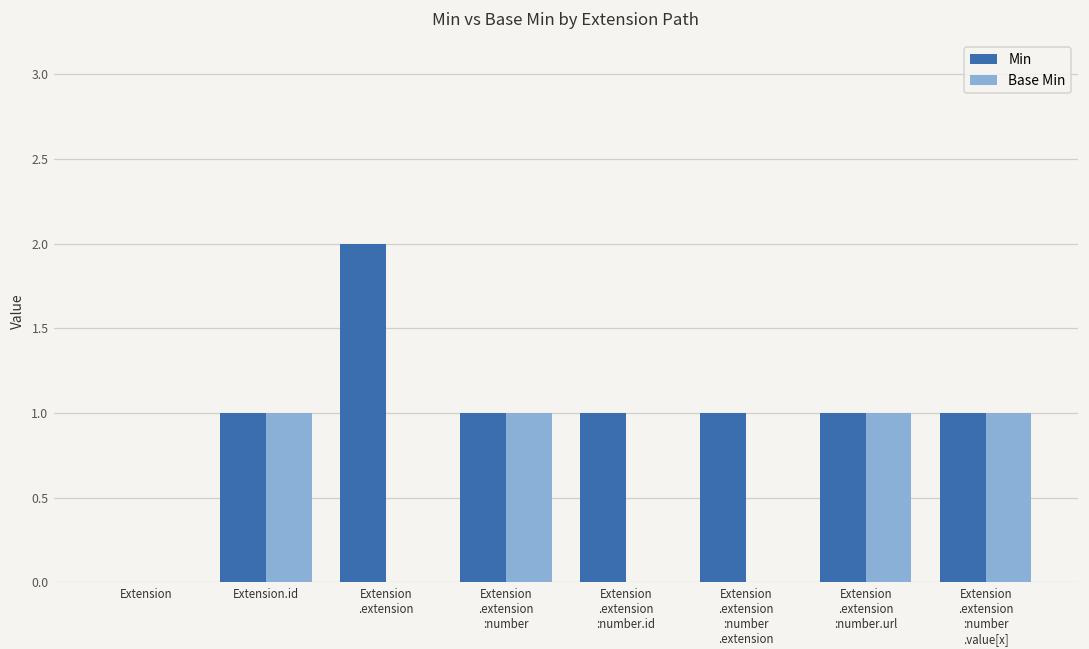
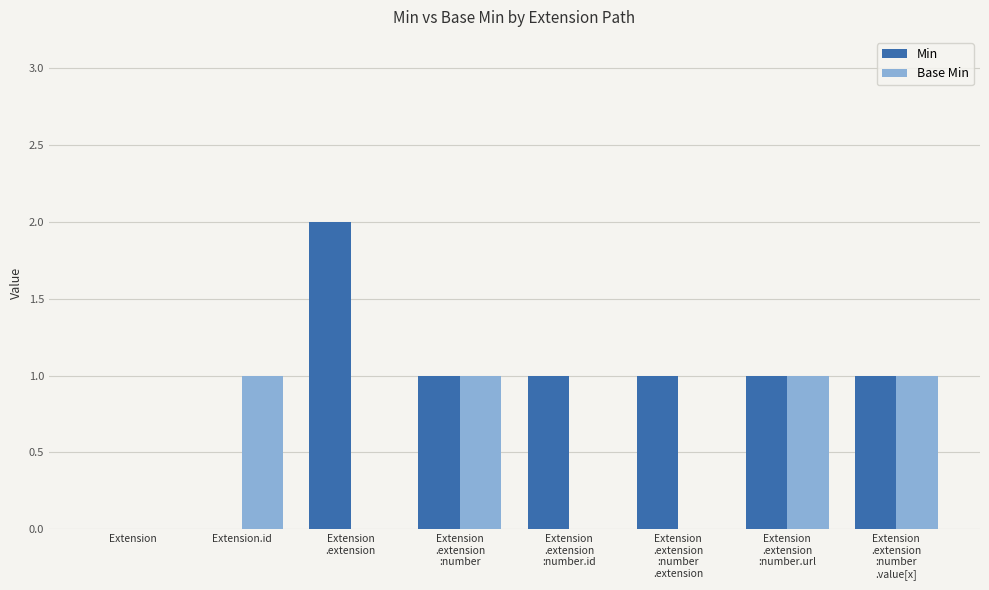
Min, Extension.id: 1 -> 0
